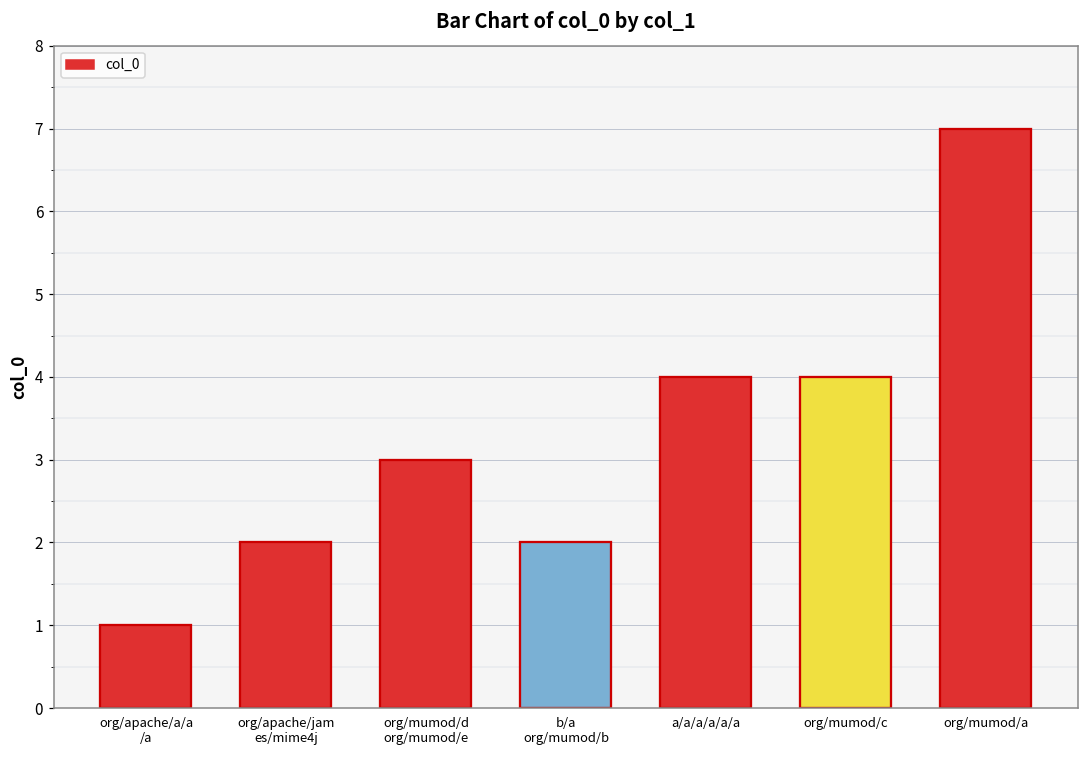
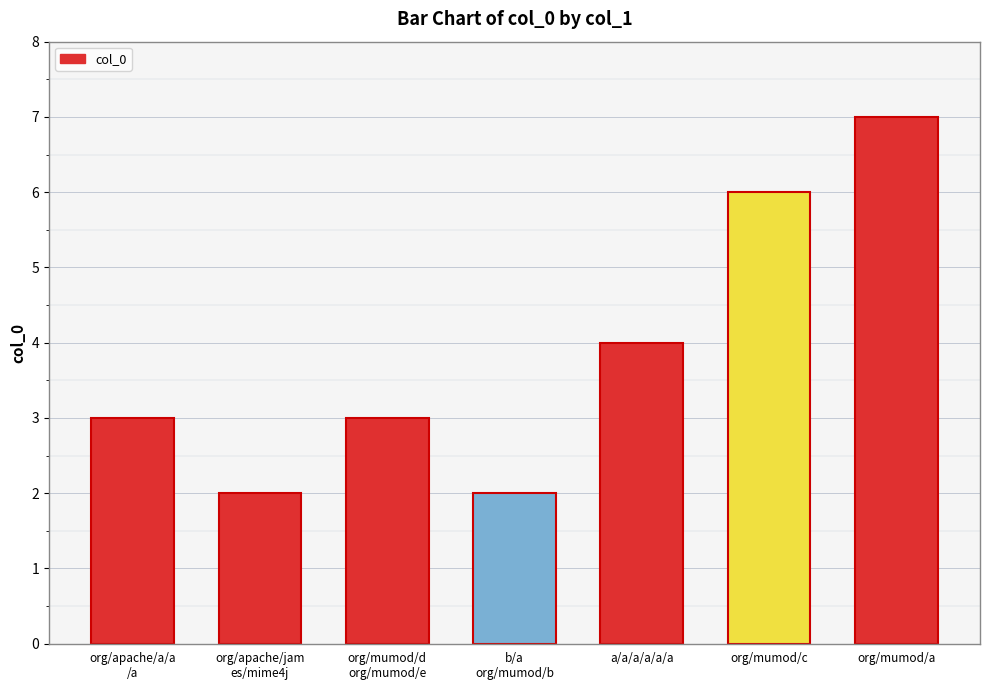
org/apache/a/a /a: 1 -> 3
org/mumod/c: 4 -> 6
